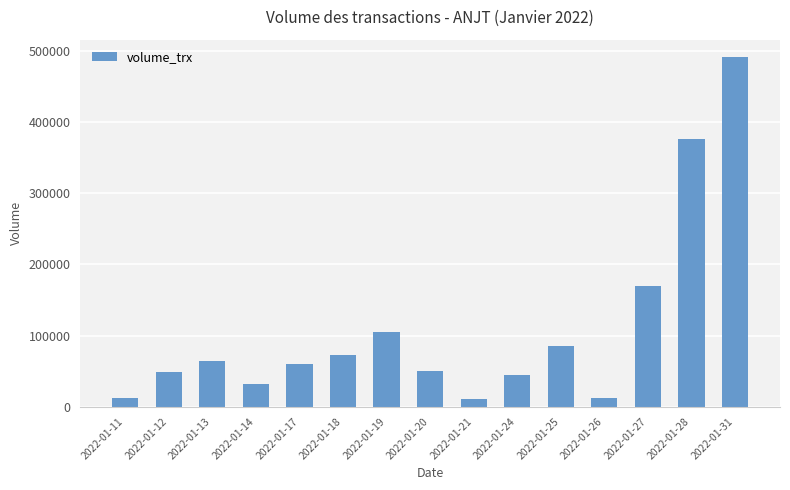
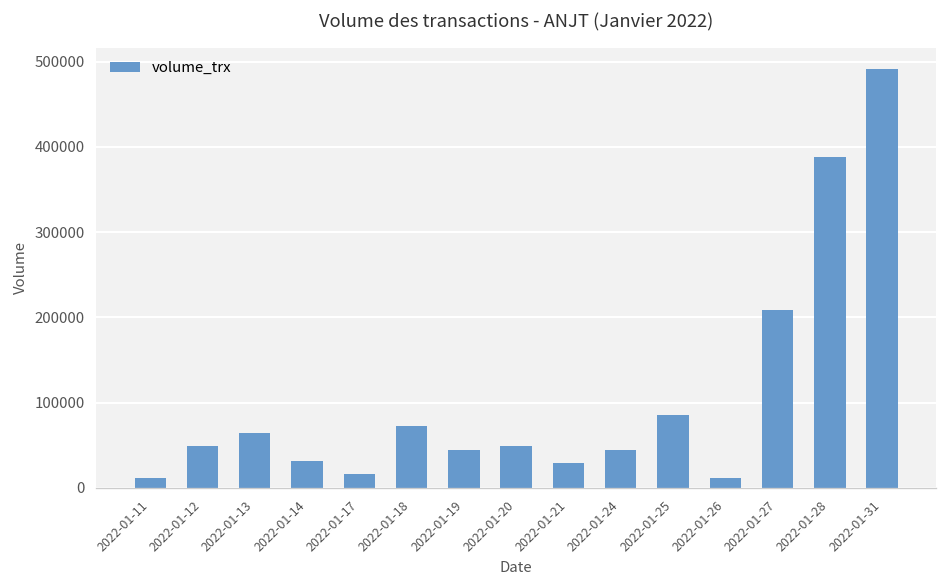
2022-01-17: 60000 -> 20000
2022-01-19: 110000 -> 40000
2022-01-21: 10000 -> 30000
2022-01-27: 170000 -> 210000
2022-01-28: 380000 -> 390000
